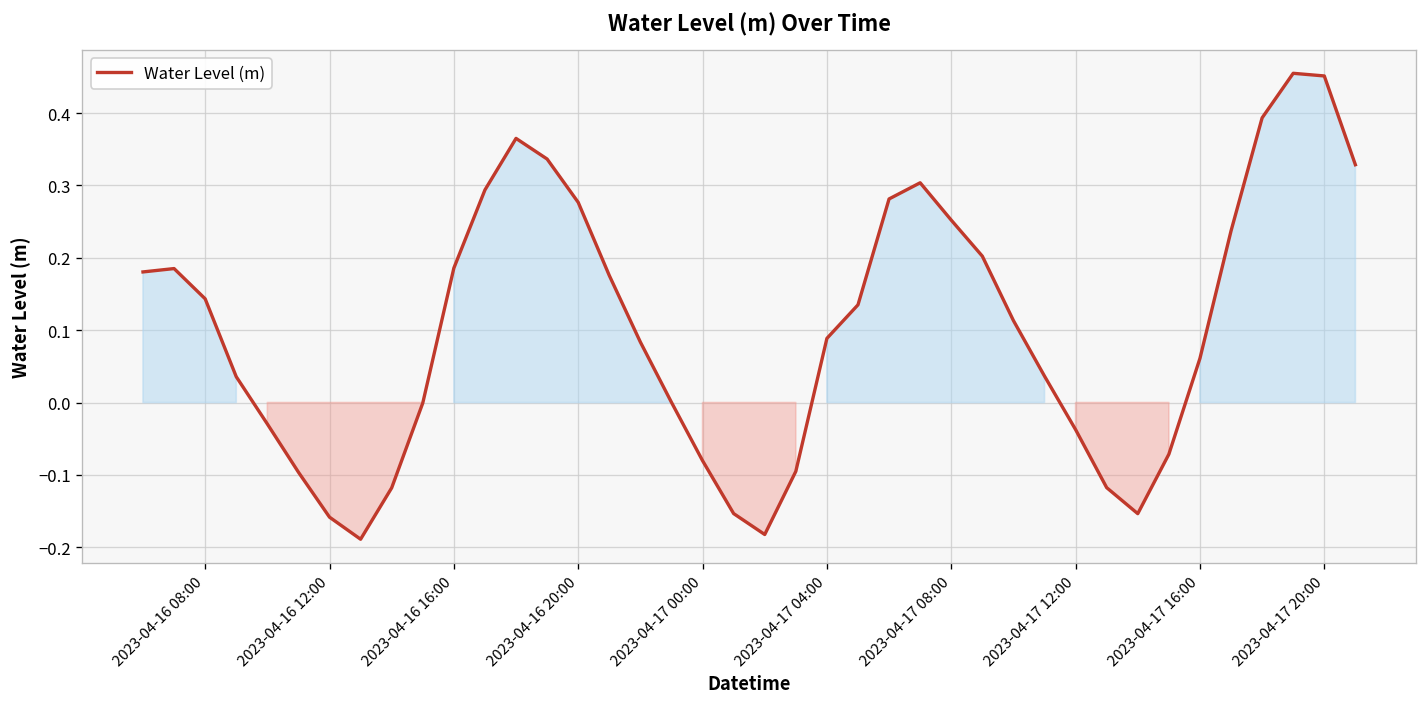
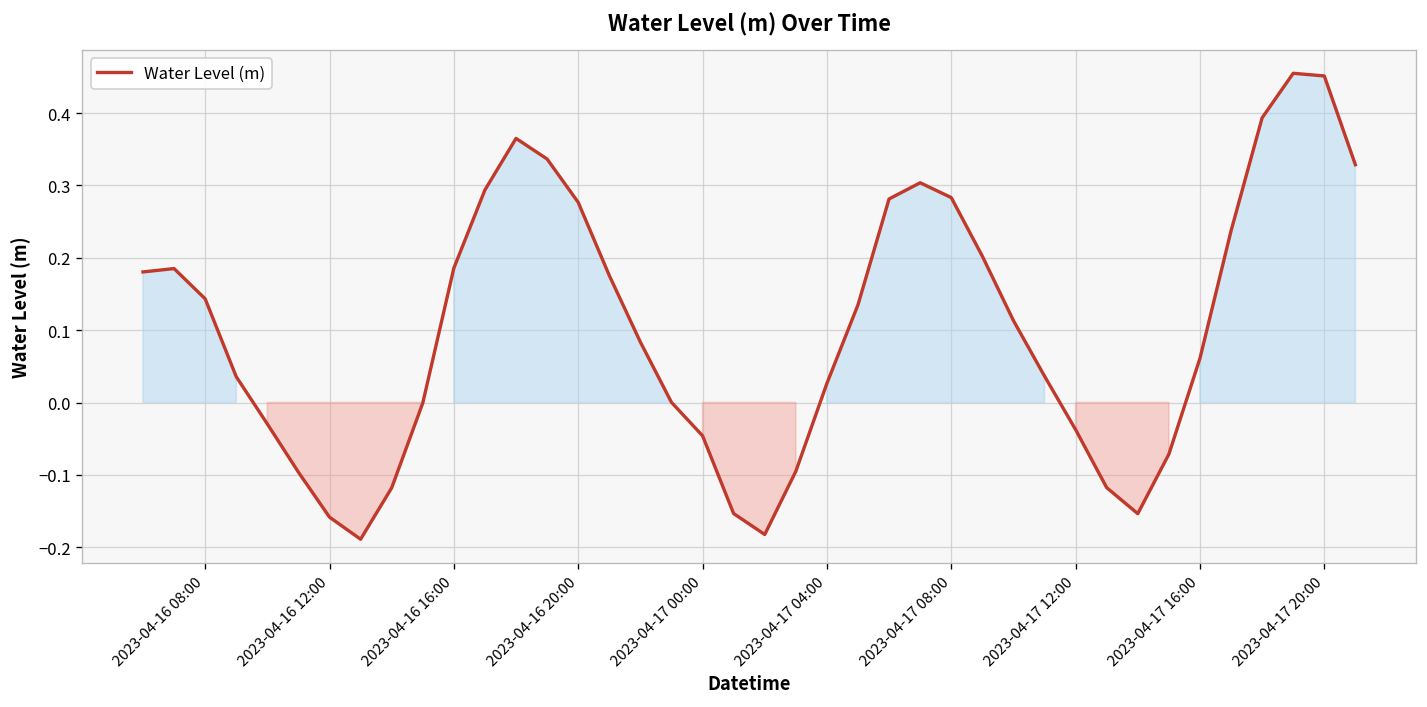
2023-04-17 00:00: -0.08 -> -0.05
2023-04-17 04:00: 0.09 -> 0.03
2023-04-17 08:00: 0.25 -> 0.28
